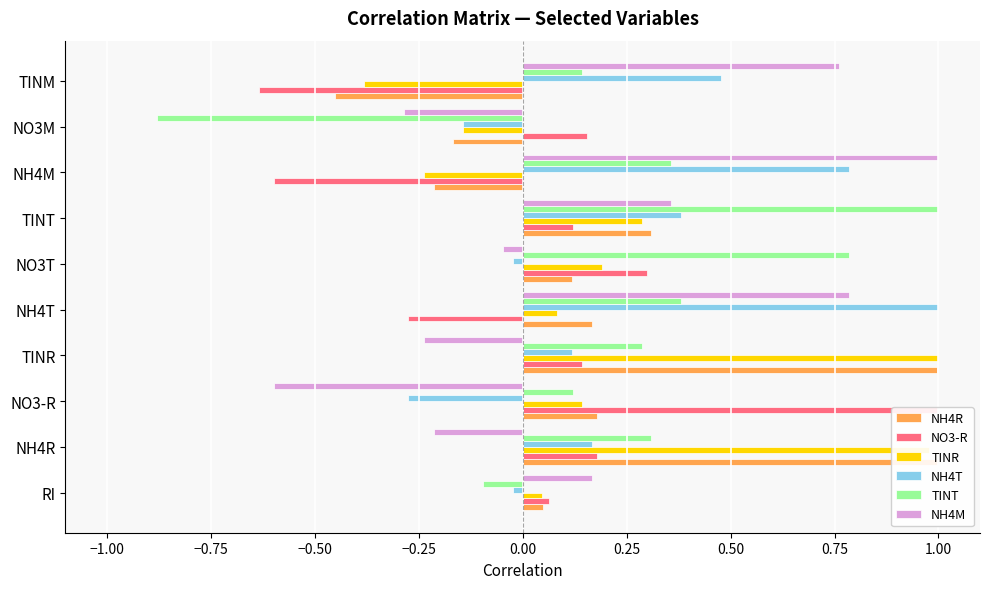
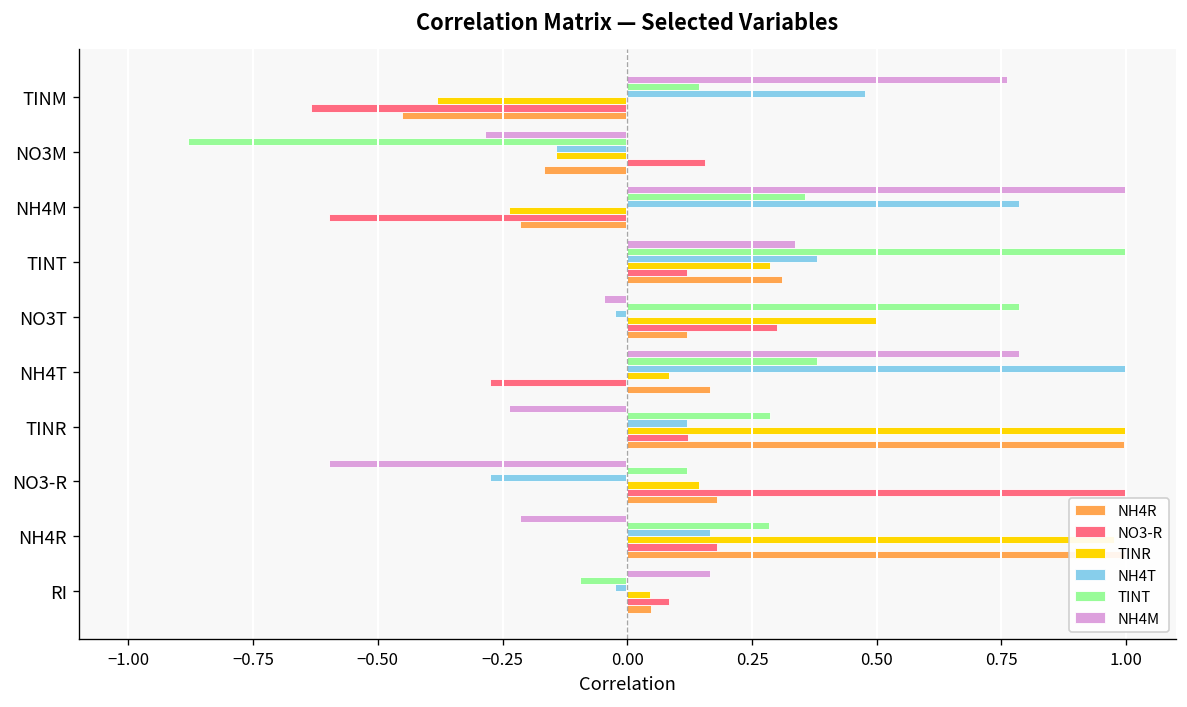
NH4M, TINT: 0.36 -> 0.34
TINR, NO3T: 0.19 -> 0.50
NO3-R, TINR: 0.14 -> 0.12
TINT, NH4R: 0.31 -> 0.28
NO3-R, RI: 0.06 -> 0.08
